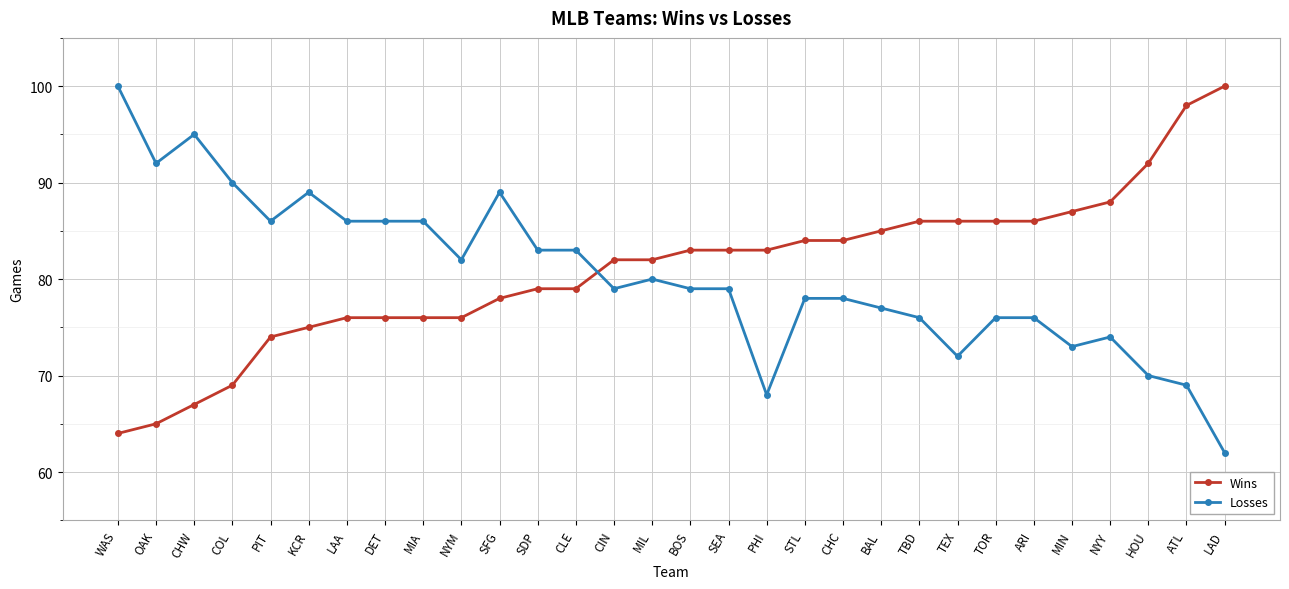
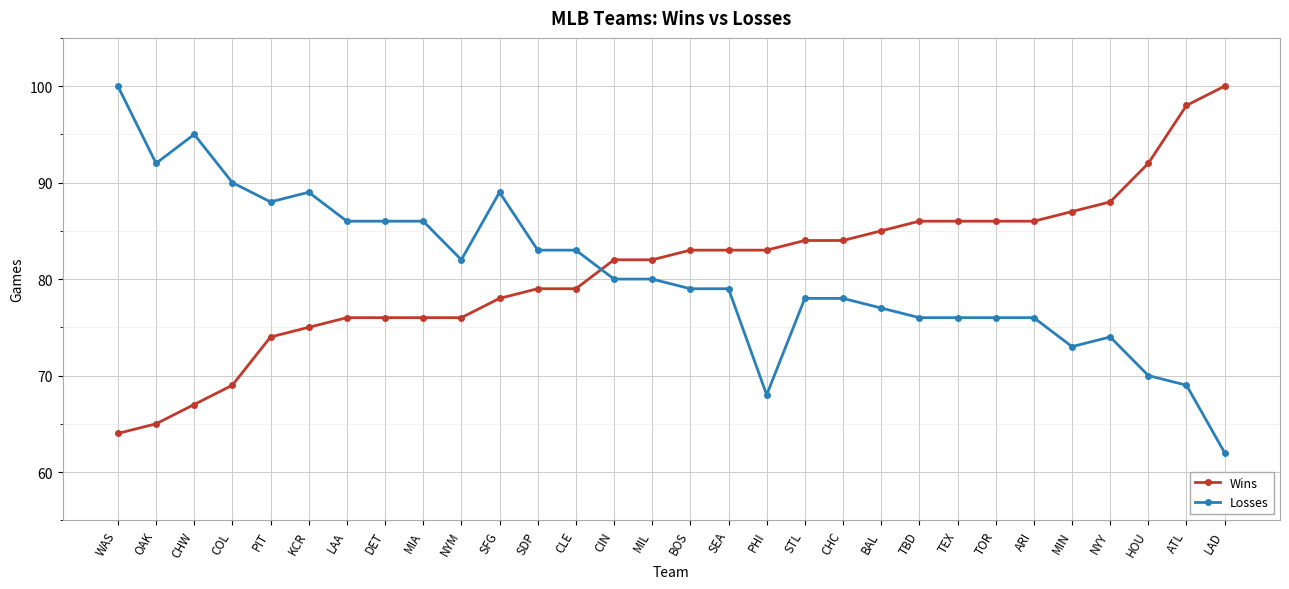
Losses, PIT: 86 -> 88
Losses, CIN: 79 -> 80
Losses, TEX: 72 -> 76
